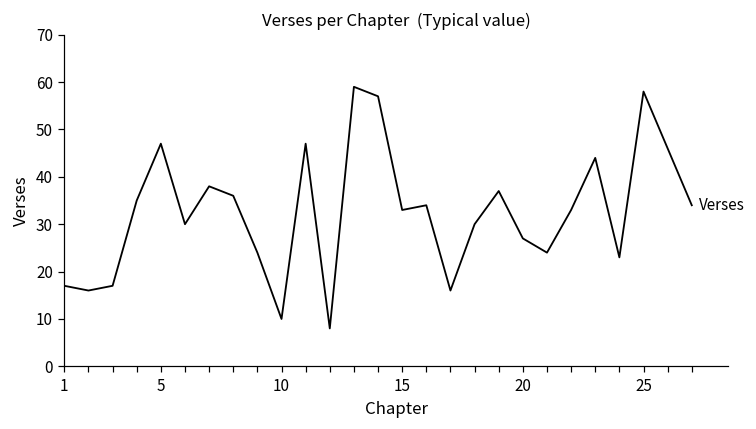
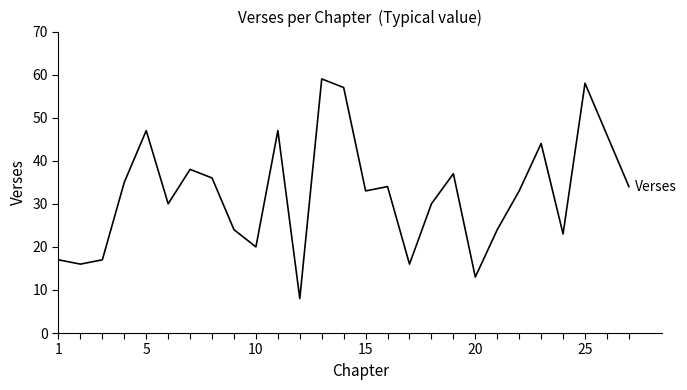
10: 10 -> 20
20: 27 -> 13
